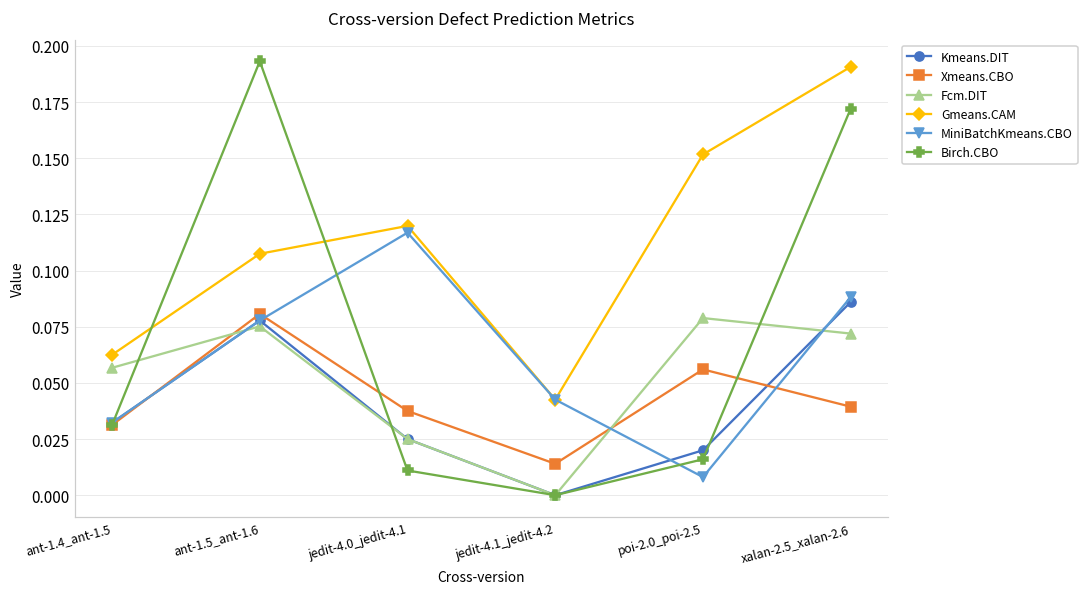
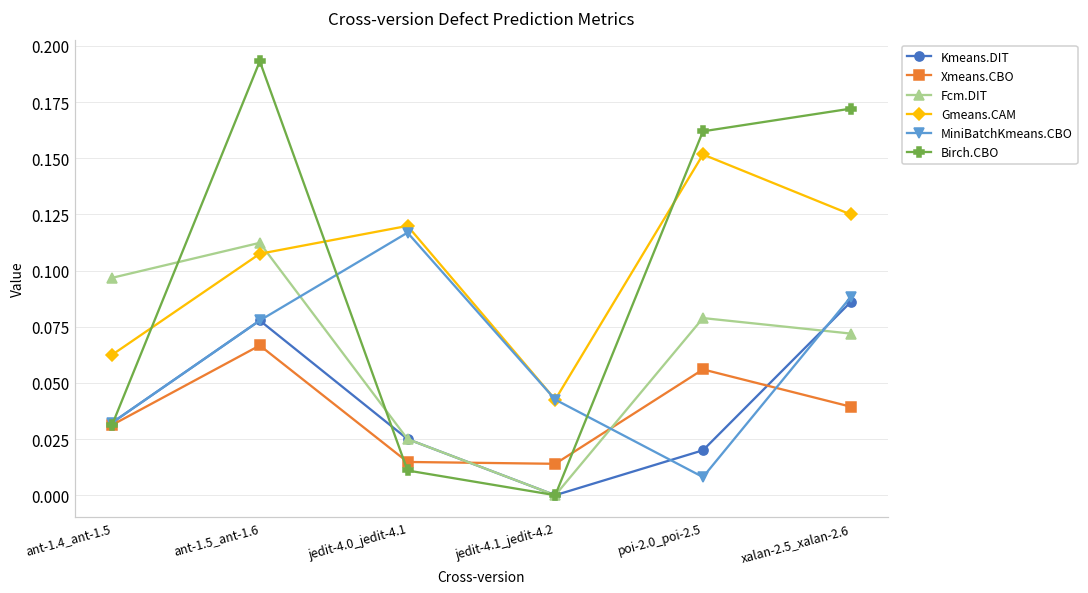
Fcm.DIT, ant-1.4_ant-1.5: 0.057 -> 0.097
Xmeans.CBO, ant-1.5_ant-1.6: 0.081 -> 0.067
Fcm.DIT, ant-1.5_ant-1.6: 0.075 -> 0.112
Xmeans.CBO, jedit-4.0_jedit-4.1: 0.038 -> 0.015
Birch.CBO, poi-2.0_poi-2.5: 0.016 -> 0.162
Gmeans.CAM, xalan-2.5_xalan-2.6: 0.191 -> 0.125
